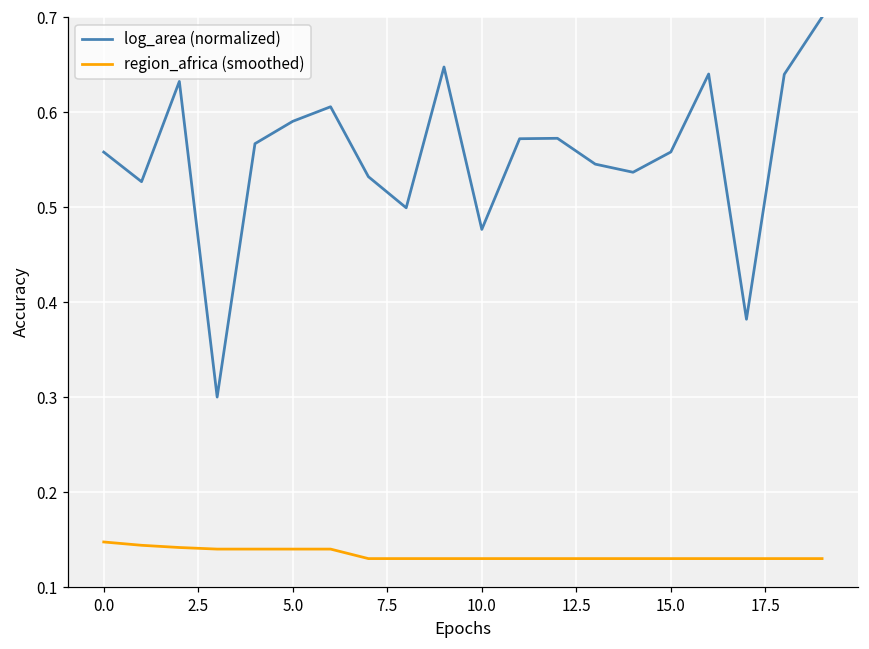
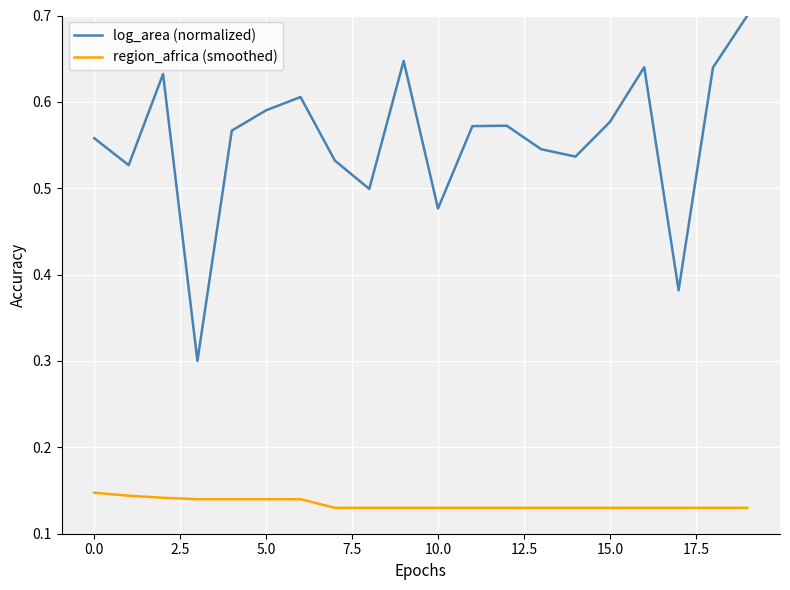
log_area (normalized), 15.0: 0.56 -> 0.58
